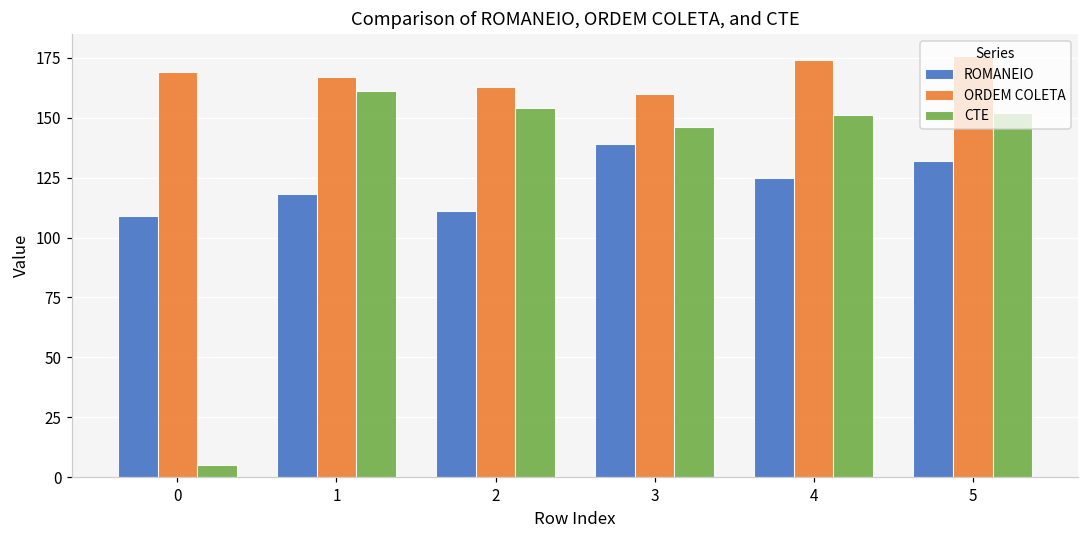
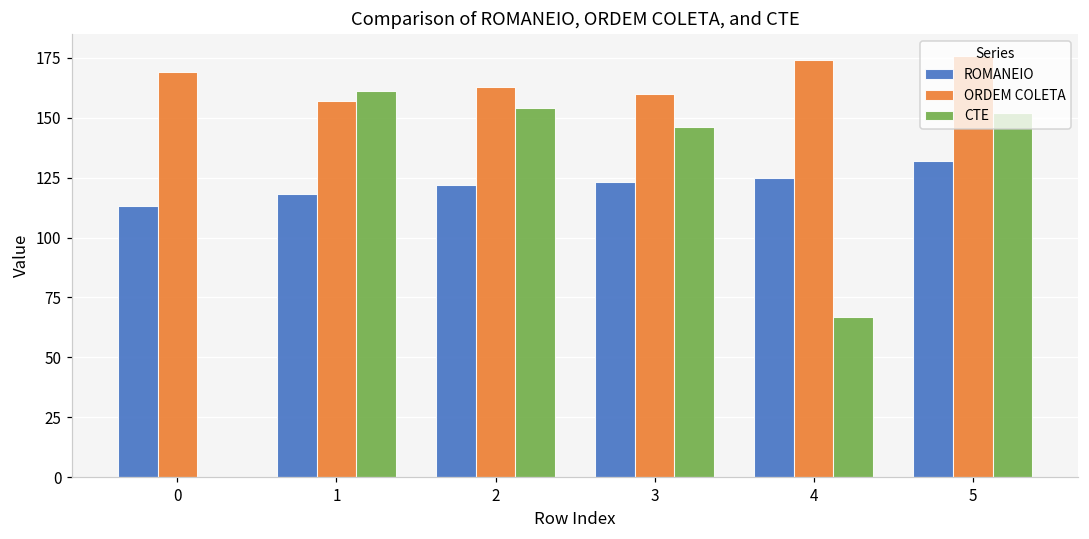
ROMANEIO, 0: 109 -> 113
CTE, 0: 5 -> 0
ORDEM COLETA, 1: 167 -> 157
ROMANEIO, 2: 111 -> 122
ROMANEIO, 3: 139 -> 123
CTE, 4: 151 -> 67
